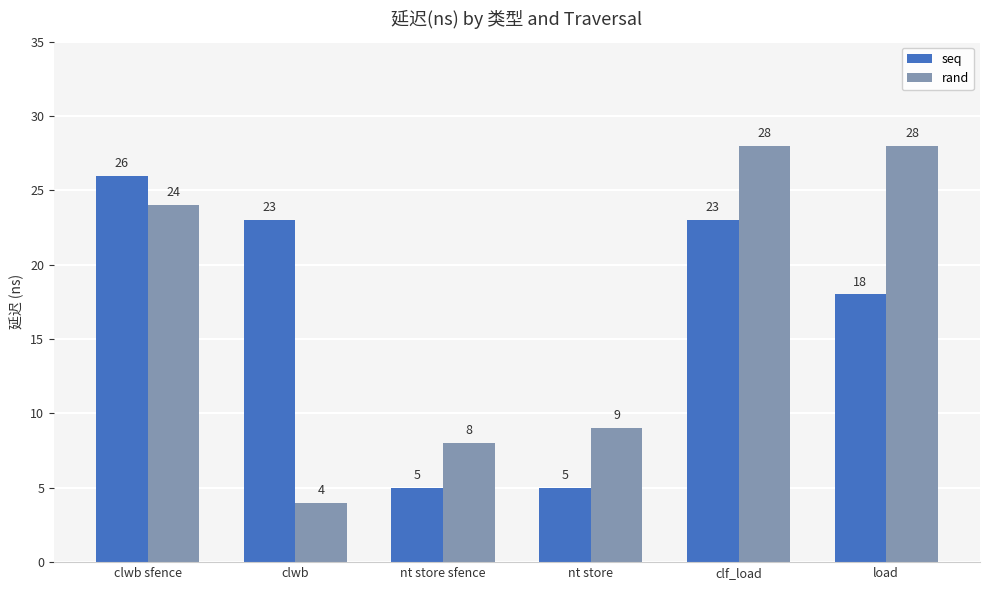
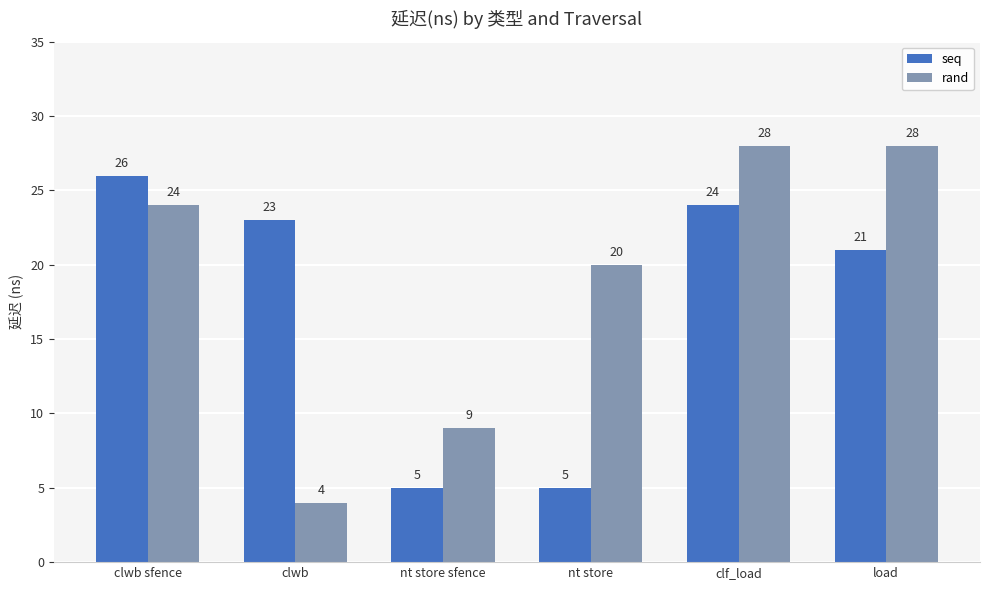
rand, nt store sfence: 8 -> 9
rand, nt store: 9 -> 20
seq, clf_load: 23 -> 24
seq, load: 18 -> 21
